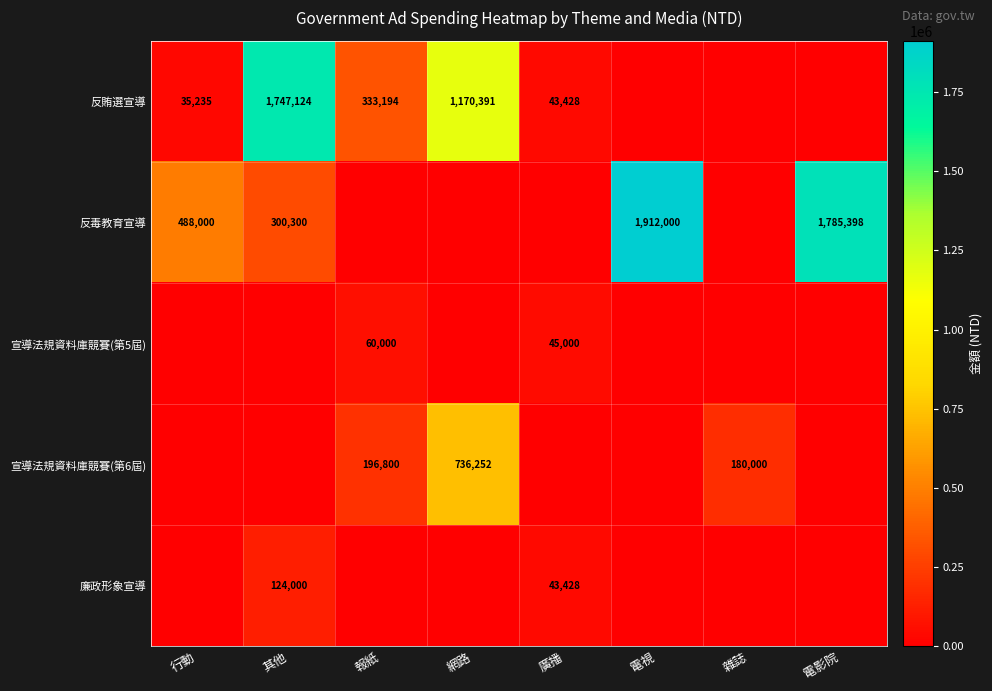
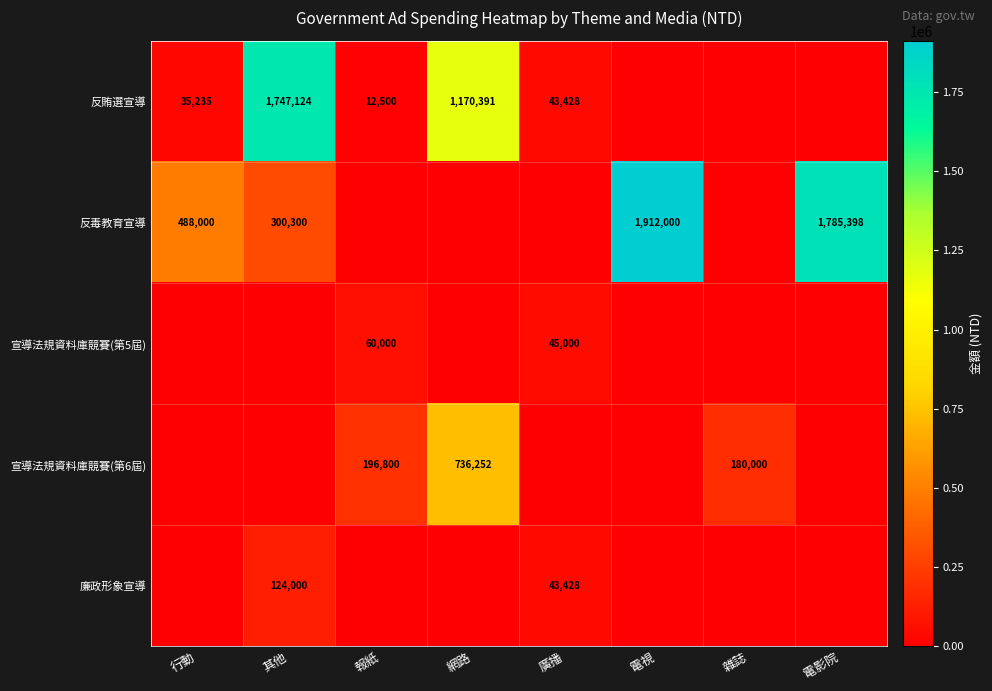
反賄選宣導, 報紙: 333,194 -> 12,500
